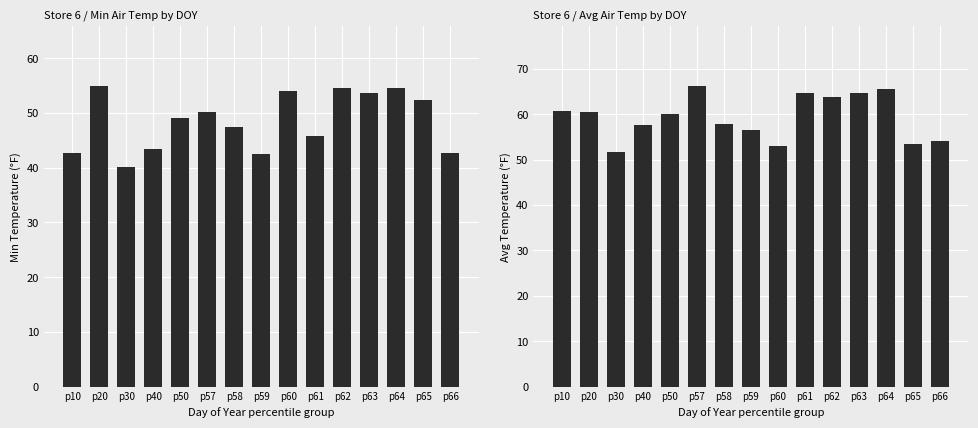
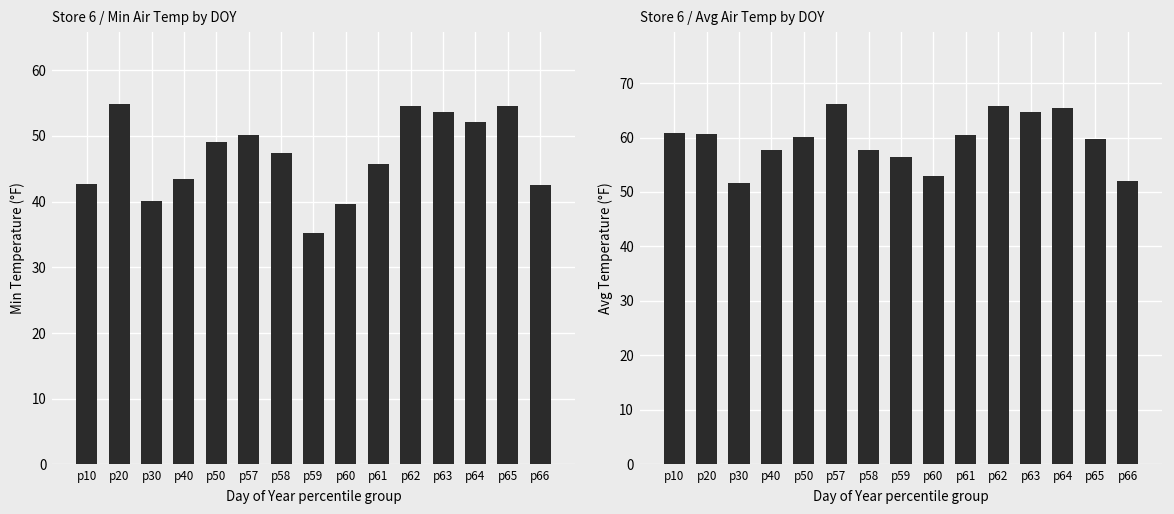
Store 6 / Min Air Temp by DOY, p59: 43 -> 35
Store 6 / Min Air Temp by DOY, p60: 54 -> 40
Store 6 / Min Air Temp by DOY, p64: 55 -> 52
Store 6 / Min Air Temp by DOY, p65: 52 -> 55
Store 6 / Avg Air Temp by DOY, p61: 65 -> 61
Store 6 / Avg Air Temp by DOY, p62: 64 -> 66
Store 6 / Avg Air Temp by DOY, p65: 54 -> 60
Store 6 / Avg Air Temp by DOY, p66: 54 -> 52
